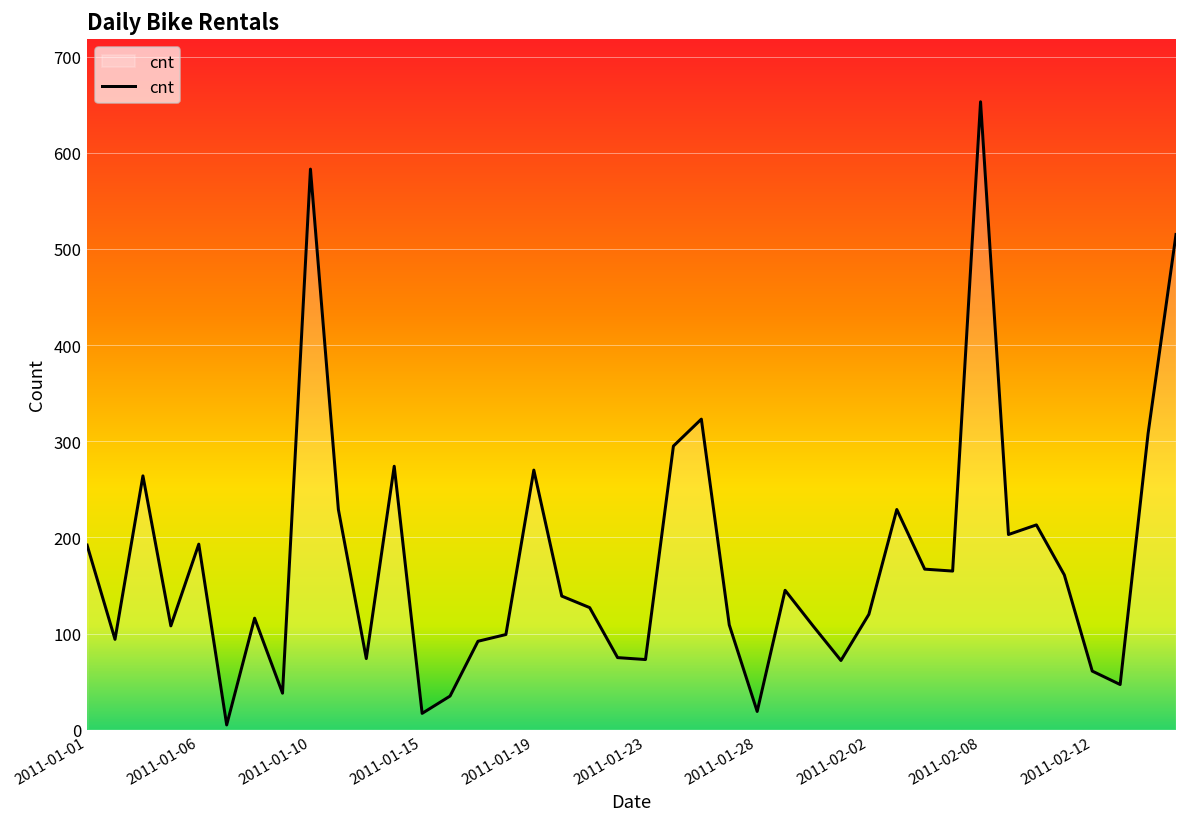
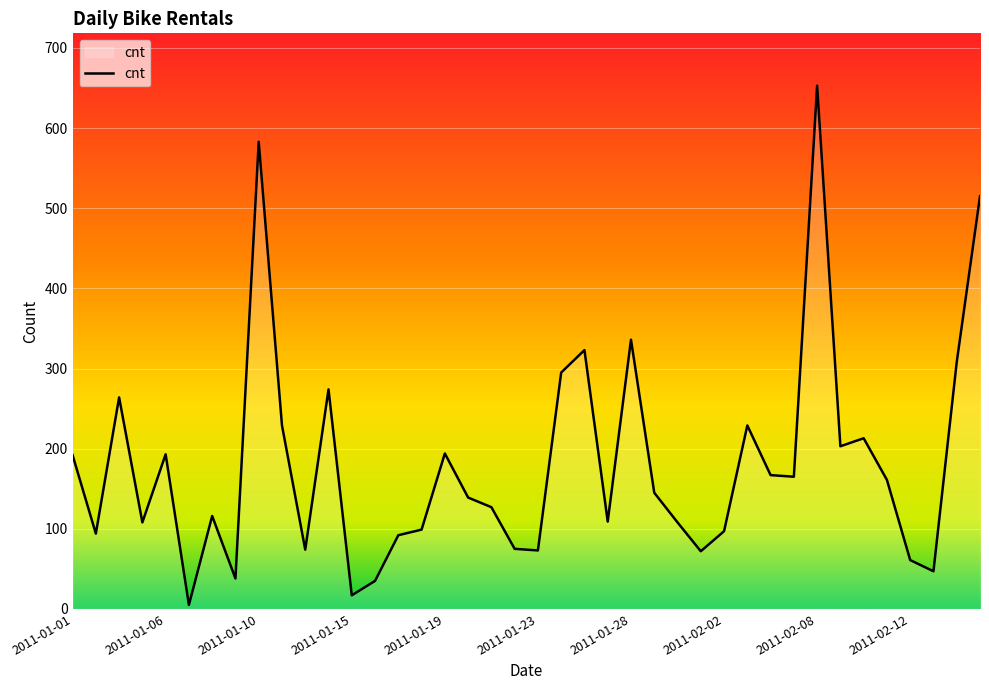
2011-01-19: 270 -> 190
2011-01-28: 20 -> 340
2011-02-02: 120 -> 100
